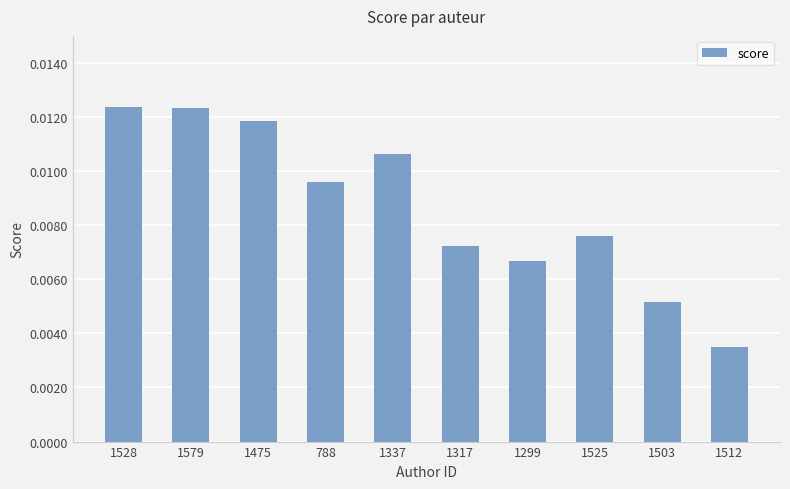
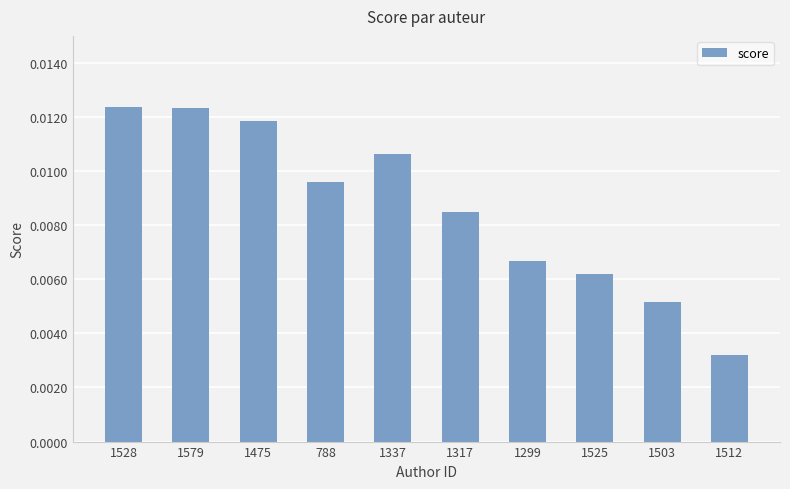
1317: 0.0072 -> 0.0085
1525: 0.0076 -> 0.0062
1512: 0.0035 -> 0.0032
